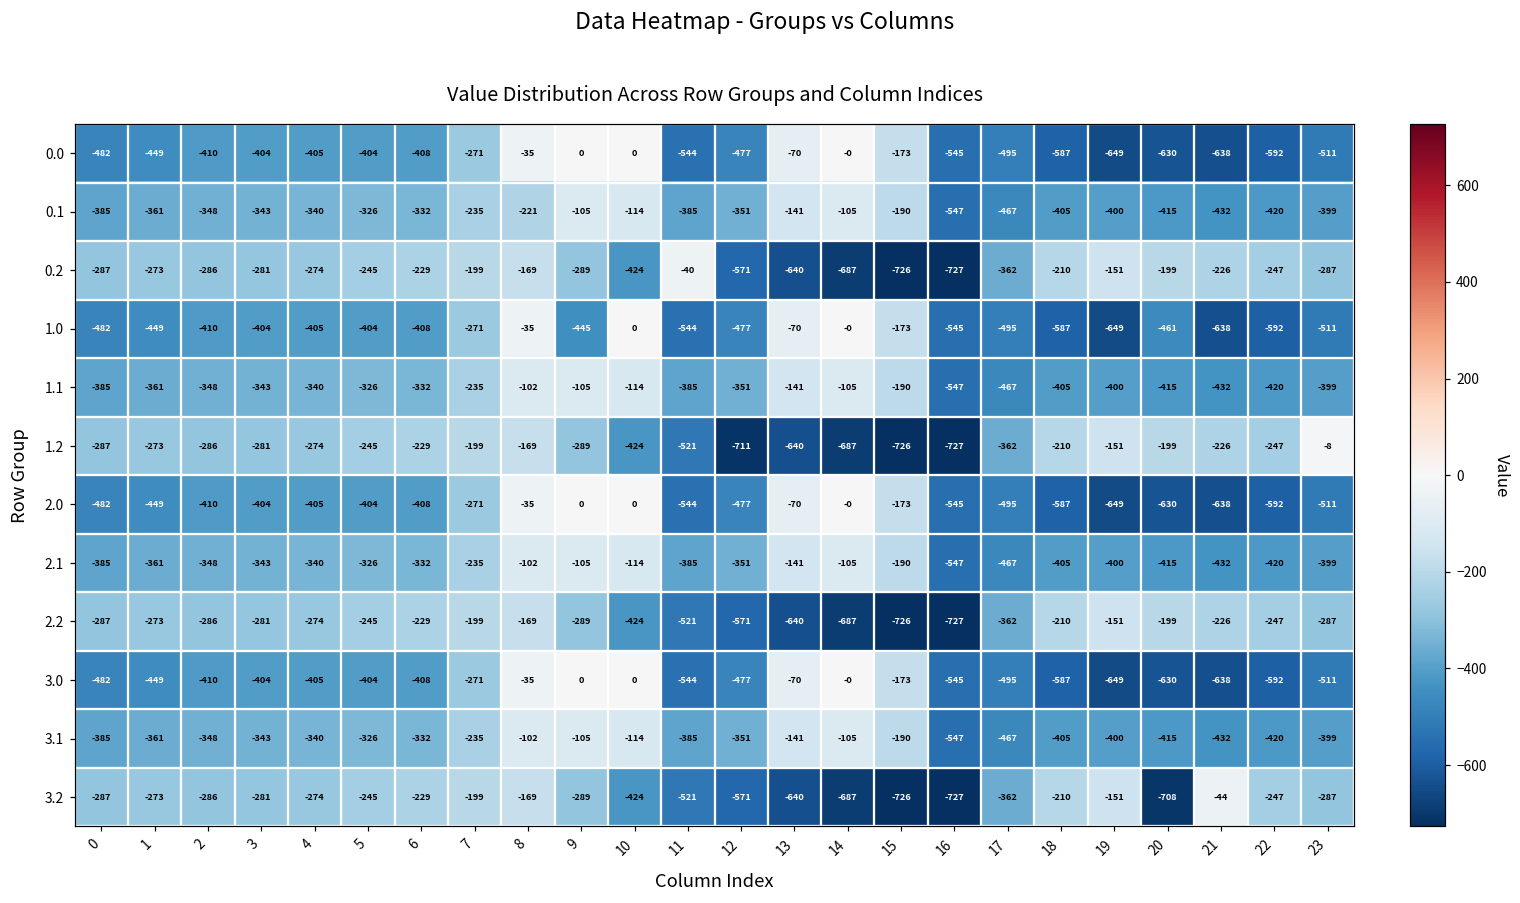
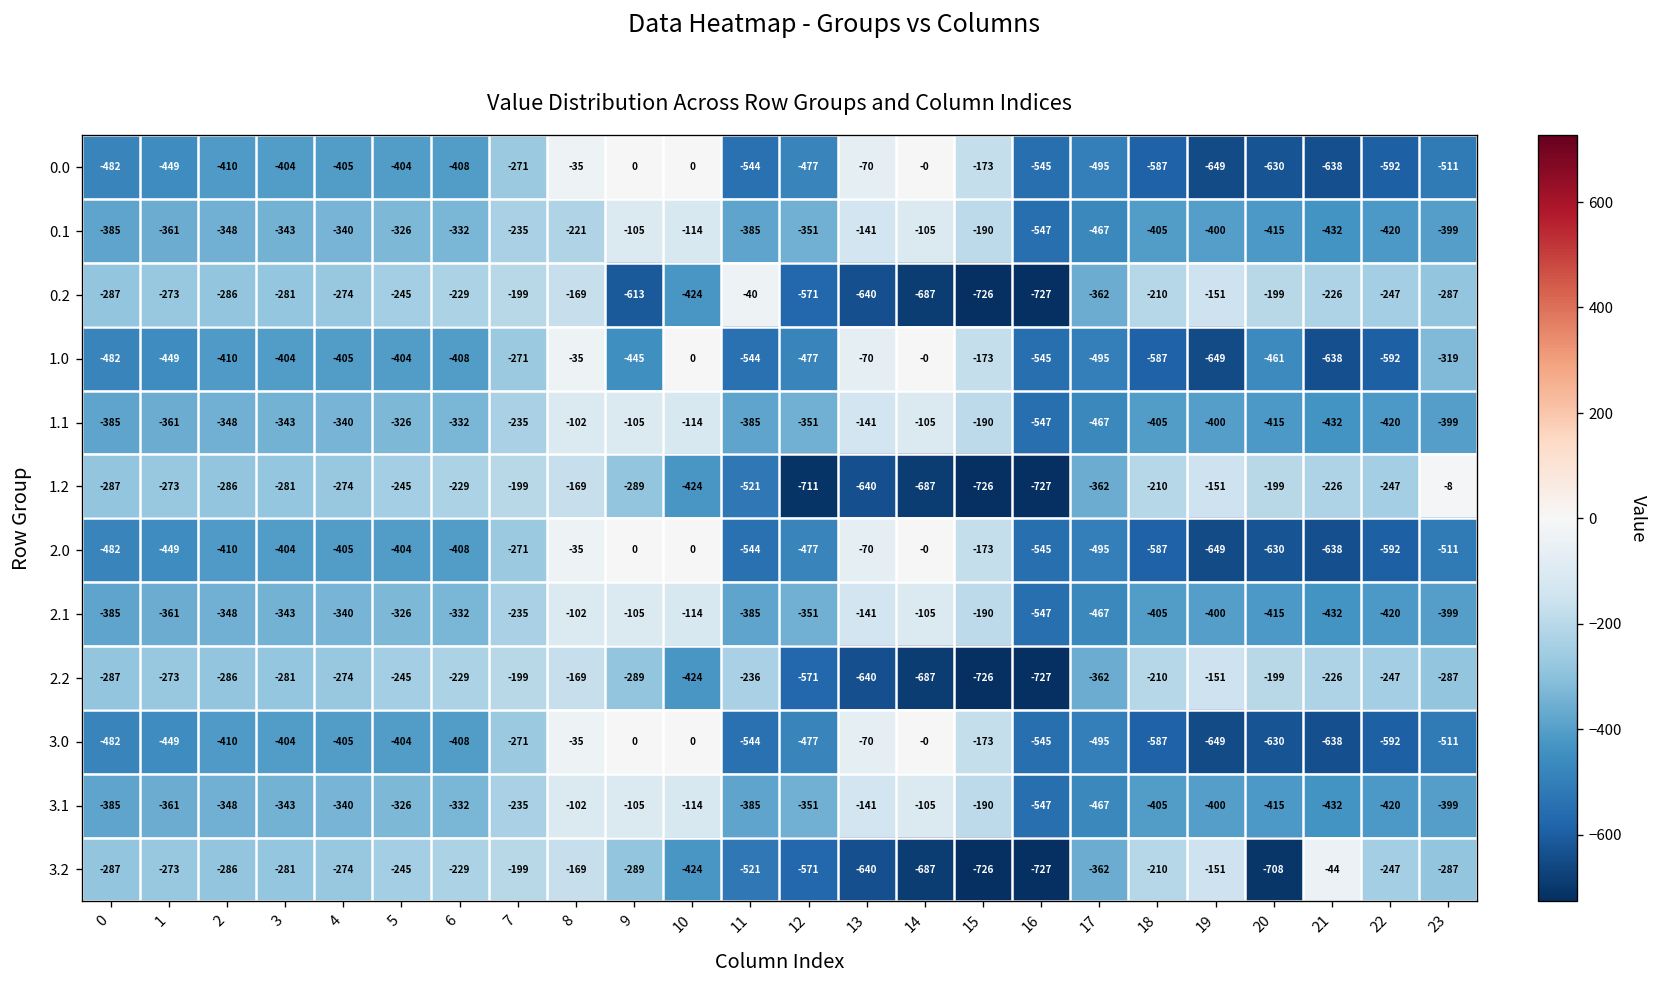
0.2, 9: -289 -> -613
1.0, 23: -511 -> -319
2.2, 11: -521 -> -236
